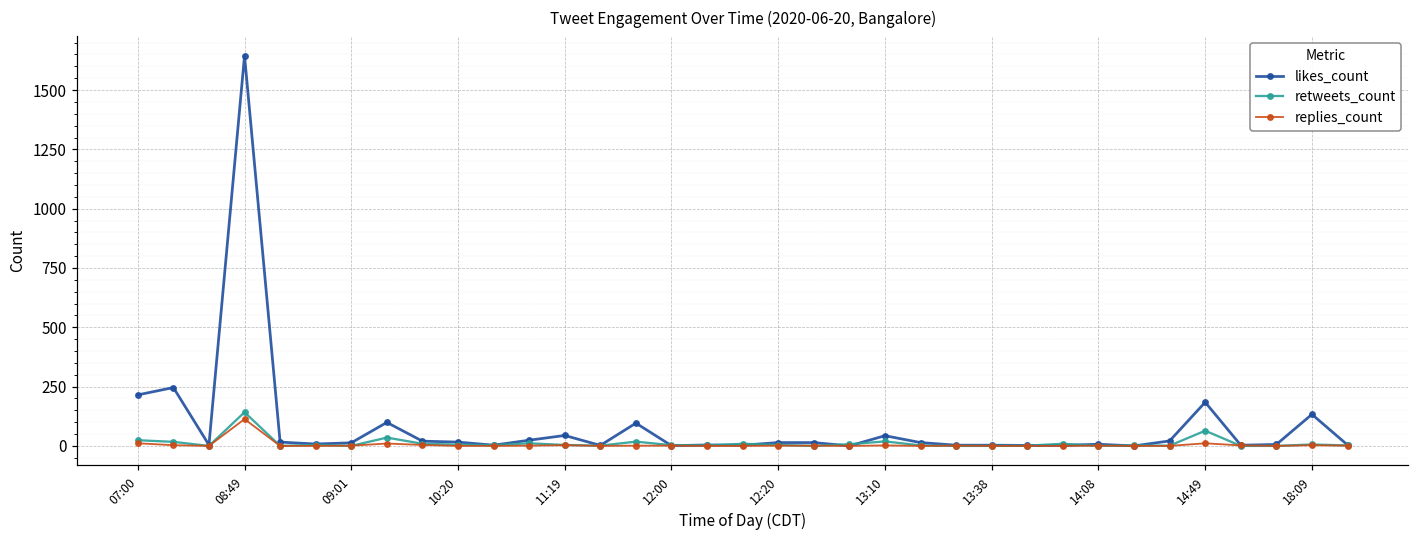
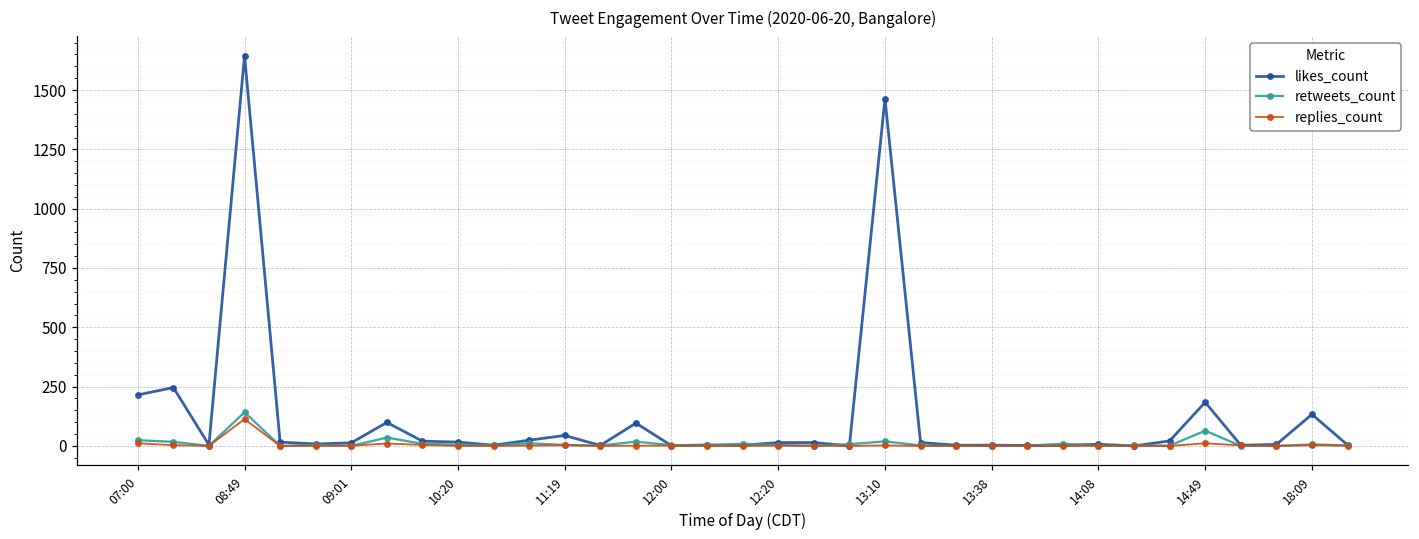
likes_count, 13:10: 40 -> 1460
